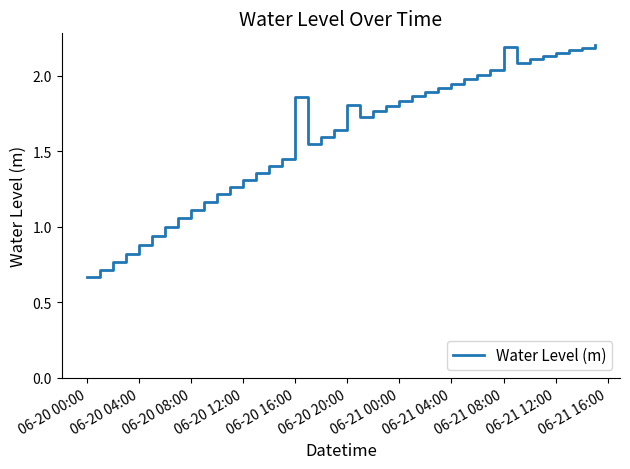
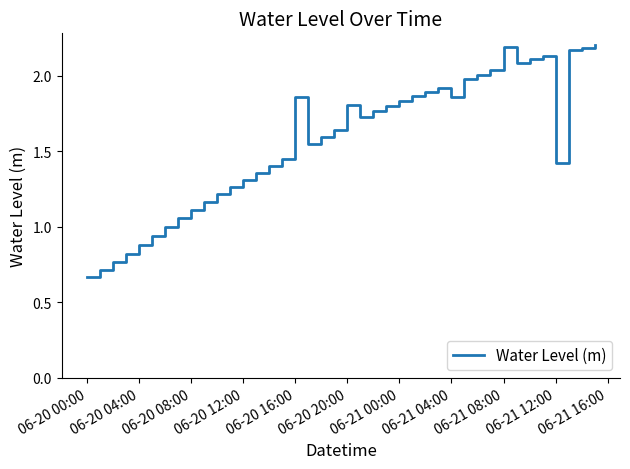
06-21 04:00: 1.95 -> 1.86
06-21 12:00: 2.15 -> 1.43
